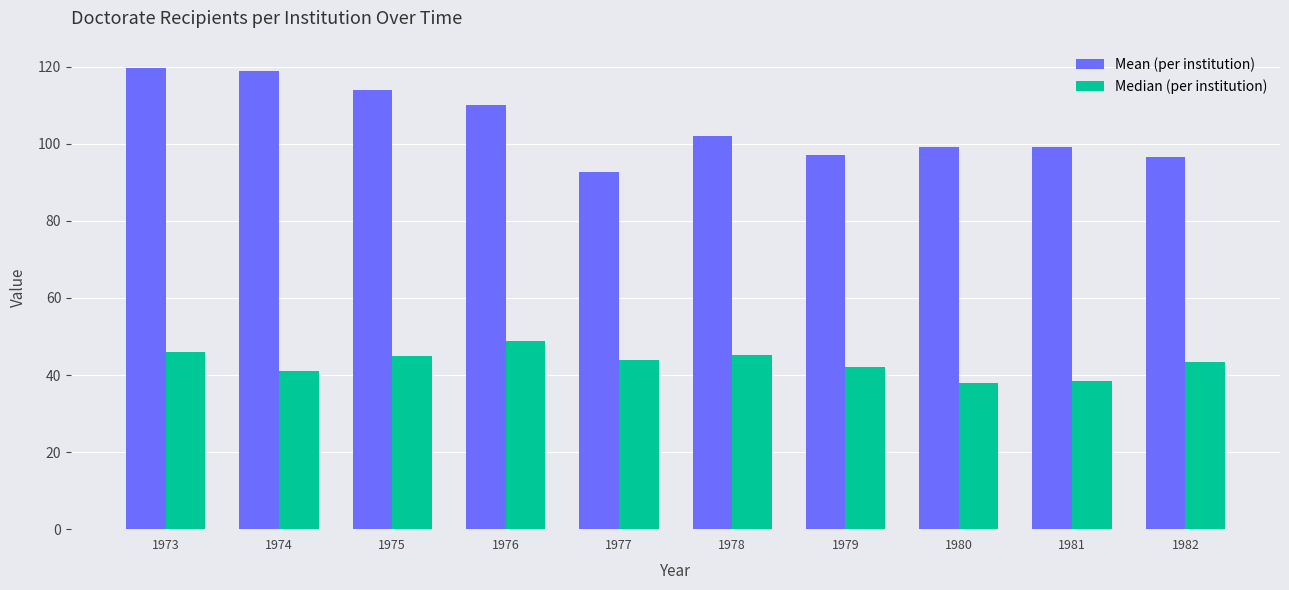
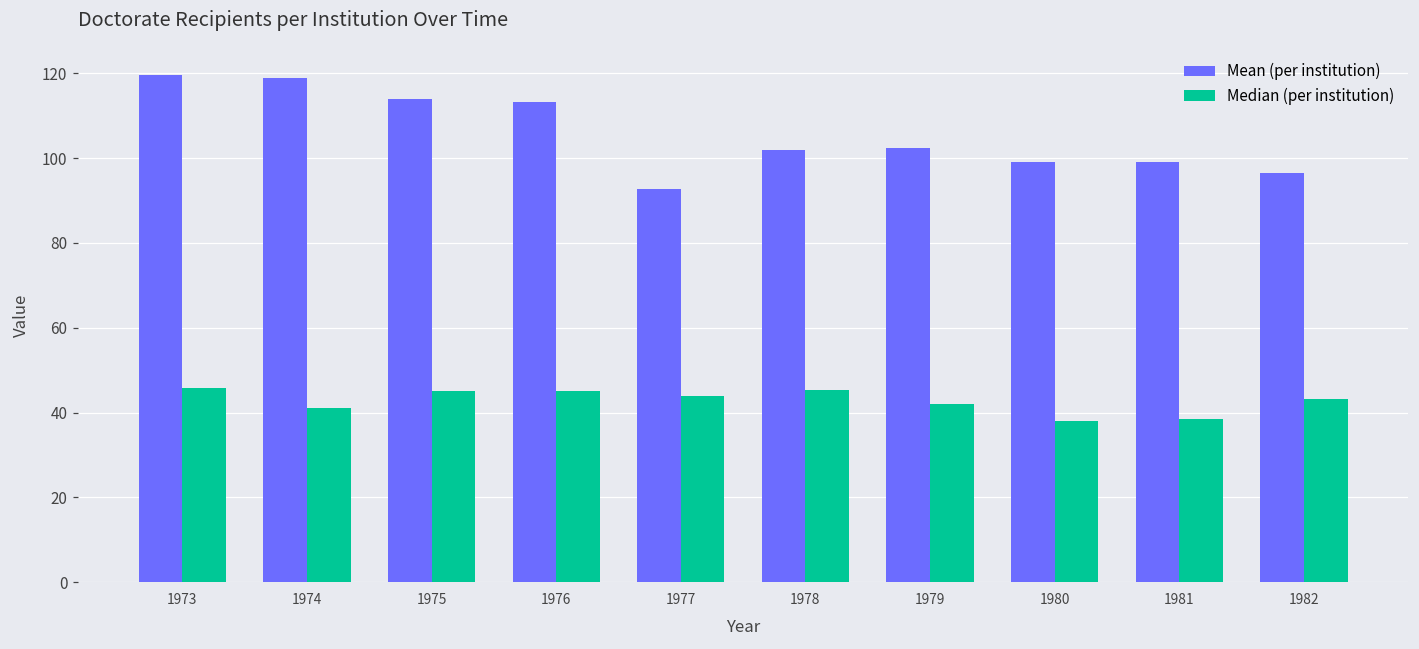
Mean (per institution), 1976: 110 -> 113
Median (per institution), 1976: 49 -> 45
Mean (per institution), 1979: 97 -> 102
